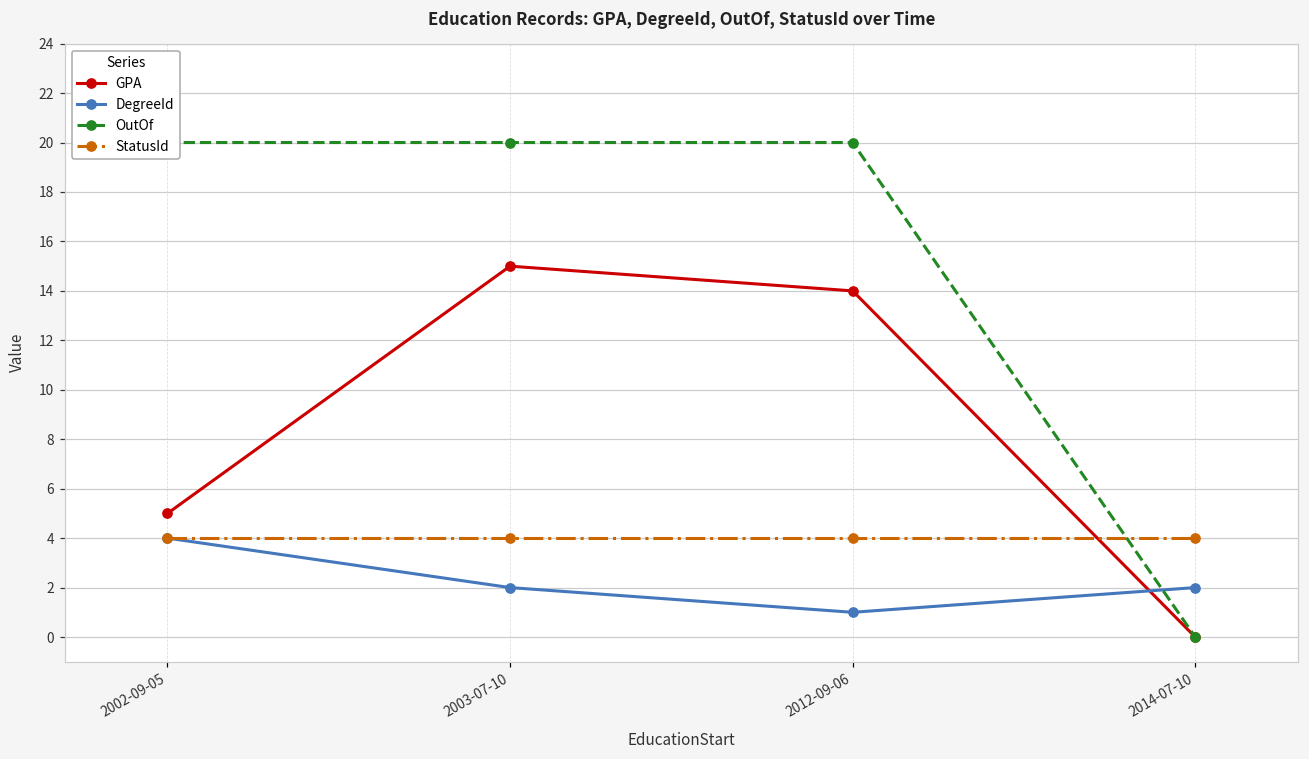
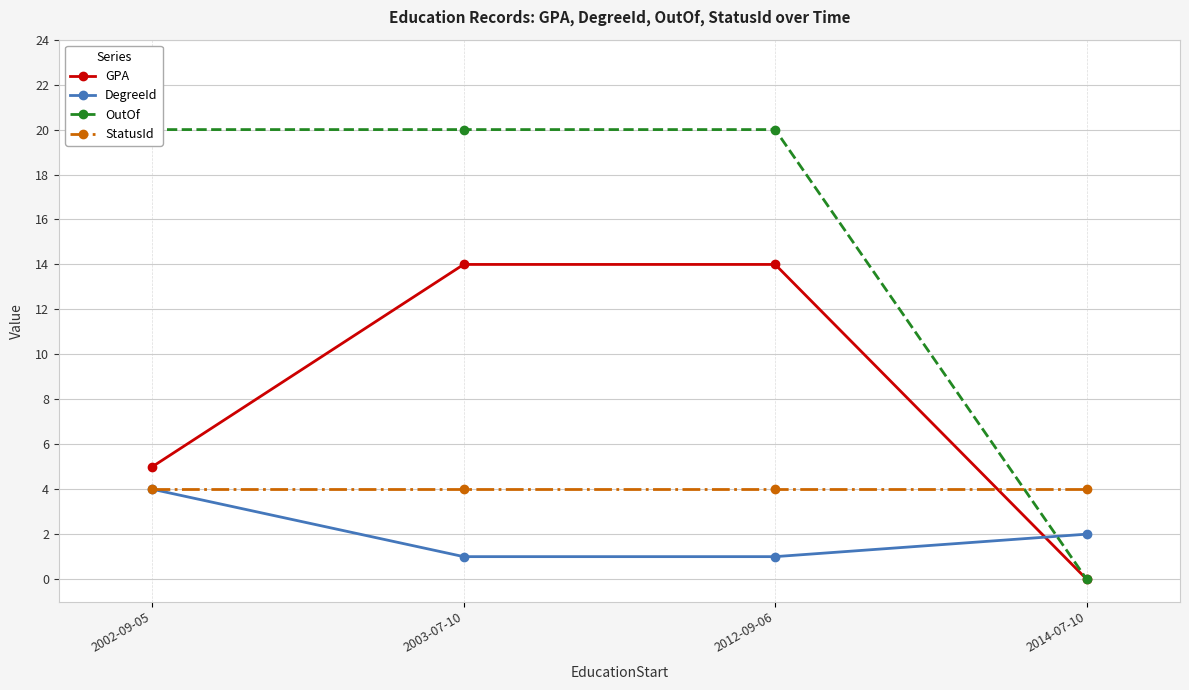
GPA, 2003-07-10: 15 -> 14
DegreeId, 2003-07-10: 2 -> 1
